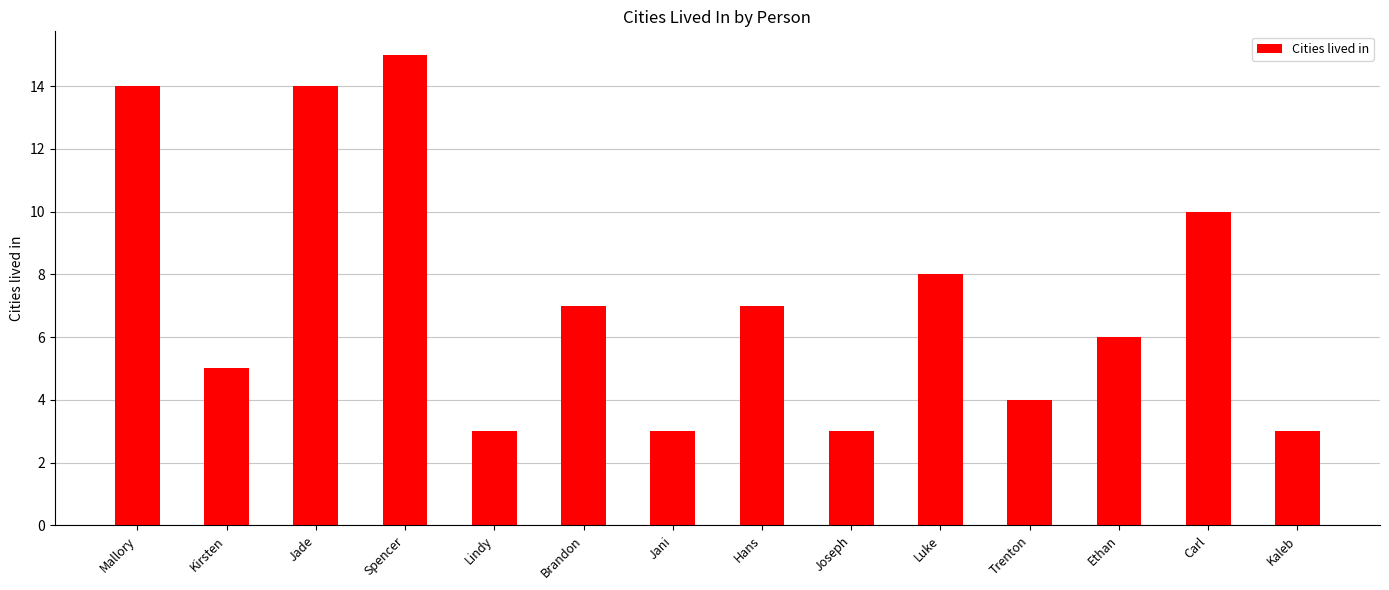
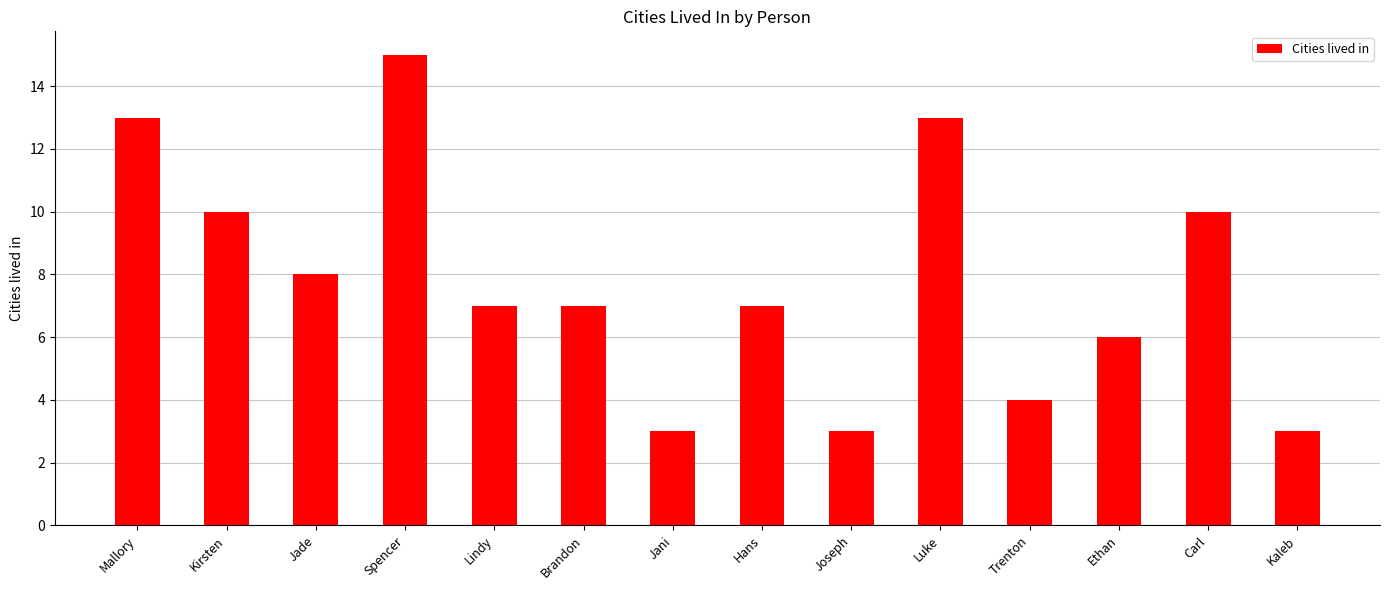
Mallory: 14 -> 13
Kirsten: 5 -> 10
Jade: 14 -> 8
Lindy: 3 -> 7
Luke: 8 -> 13
